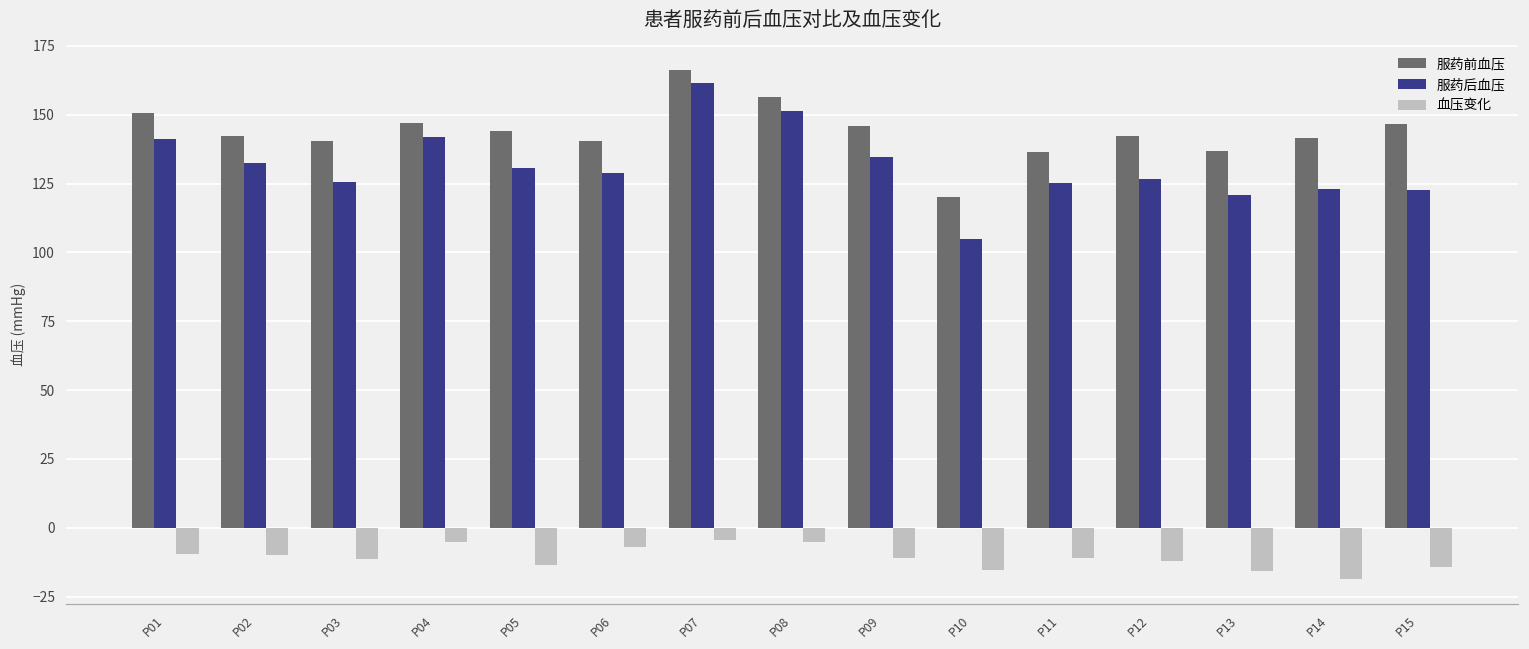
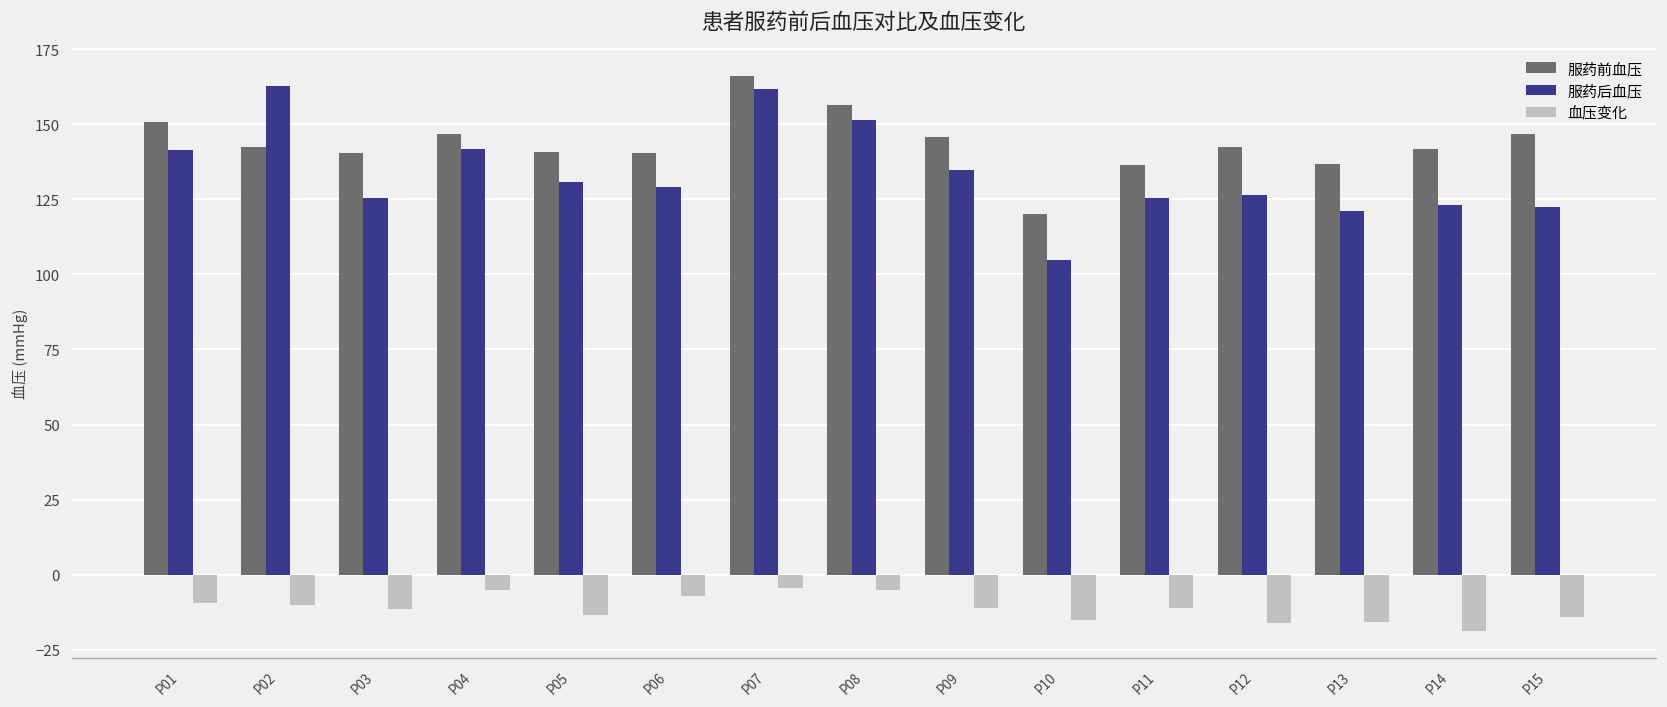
服药后血压, P02: 133 -> 163
服药前血压, P05: 144 -> 141
血压变化, P12: -12 -> -16
